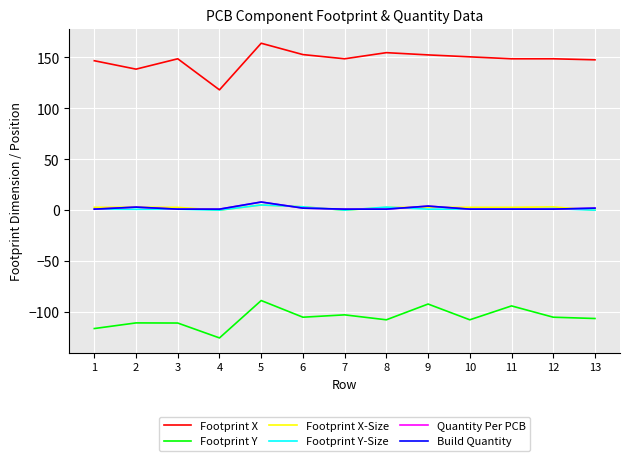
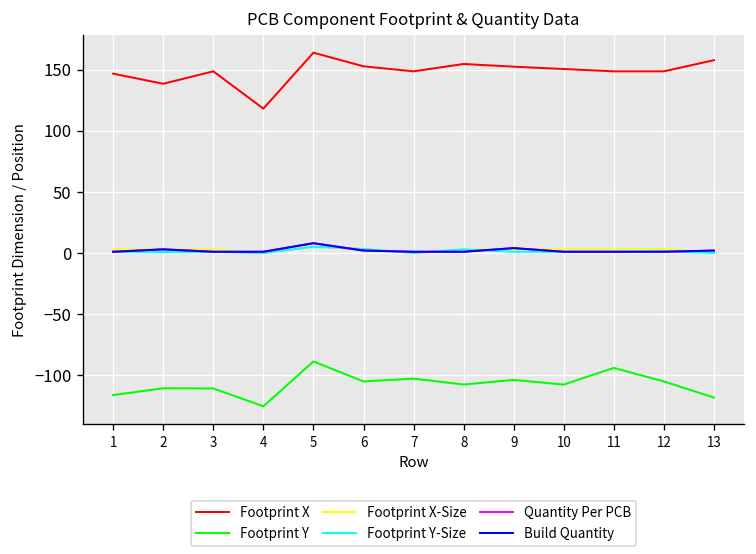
Footprint Y, 9: -92 -> -104
Footprint X, 13: 147 -> 158
Footprint Y, 13: -106 -> -118
